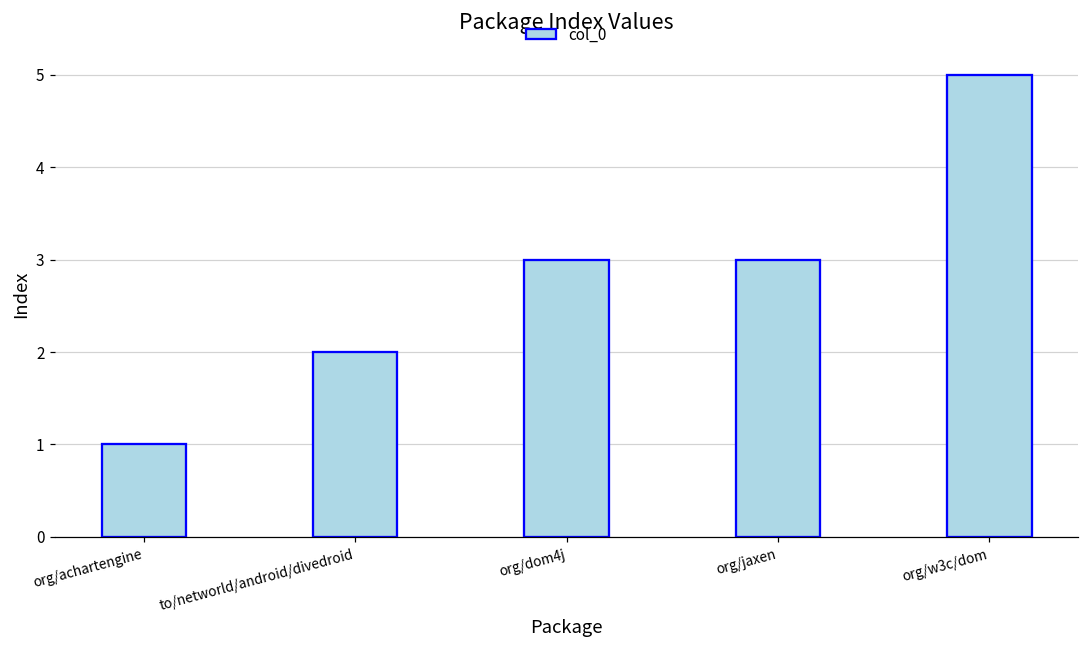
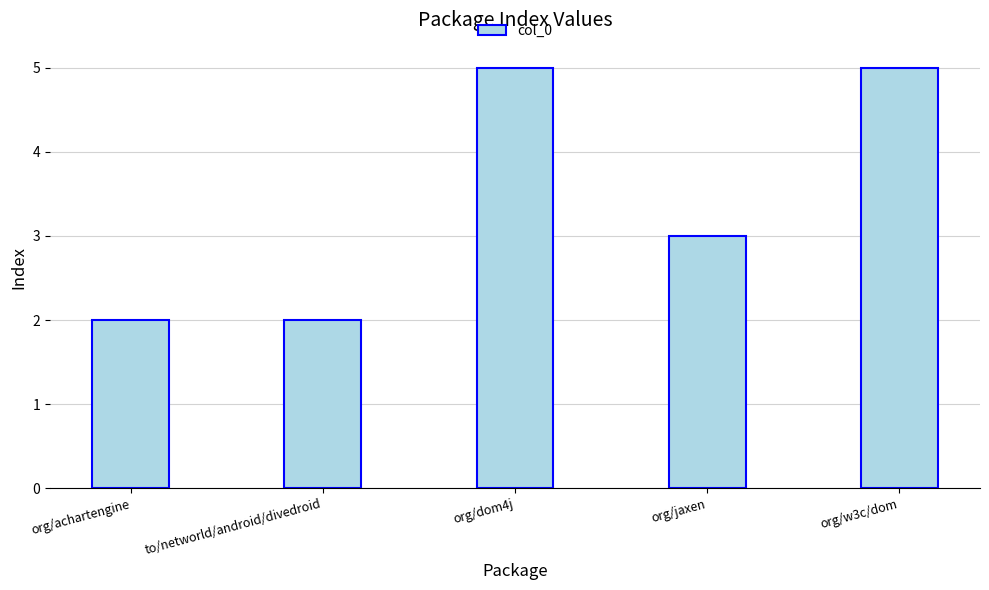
org/achartengine: 1 -> 2
org/dom4j: 3 -> 5
